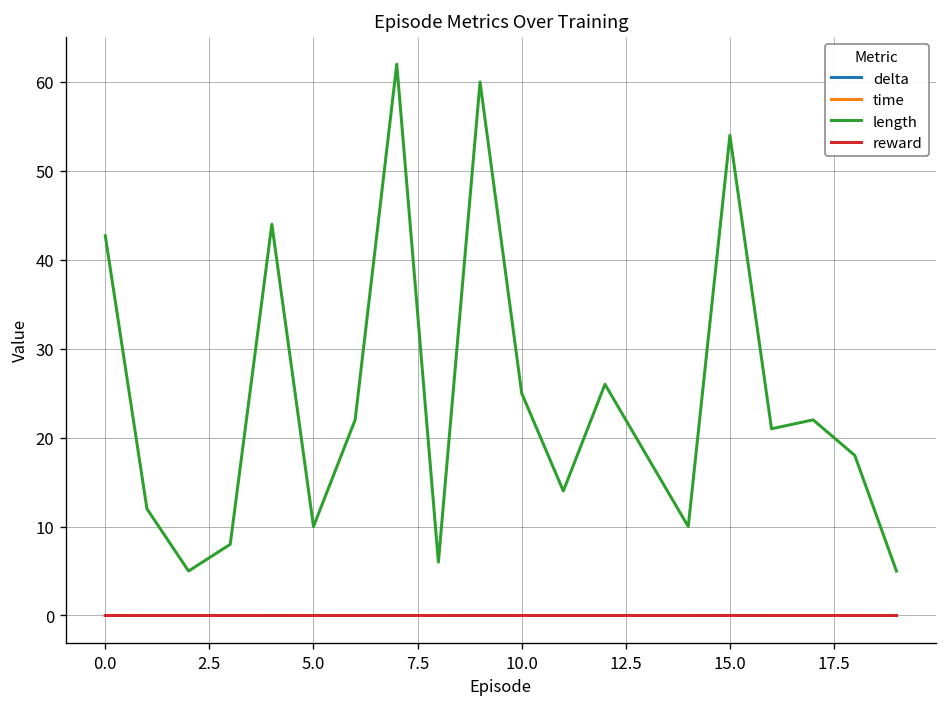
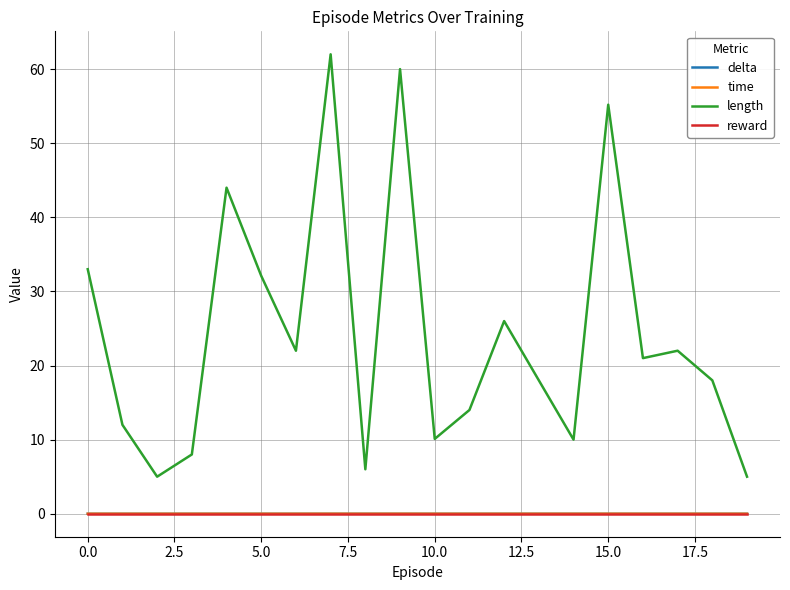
length, 0.0: 43 -> 33
length, 5.0: 10 -> 32
length, 10.0: 25 -> 10
length, 15.0: 54 -> 55
